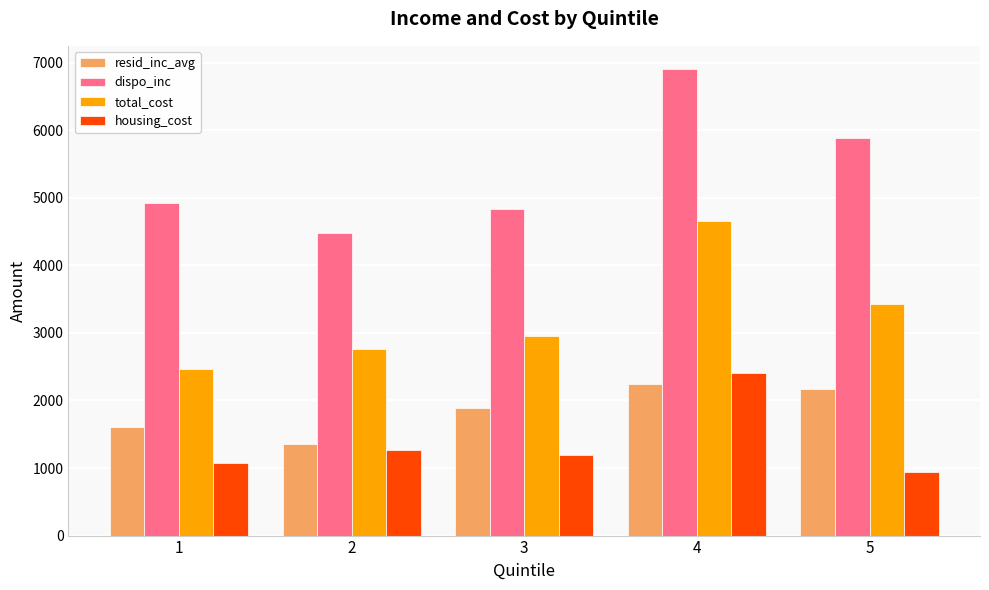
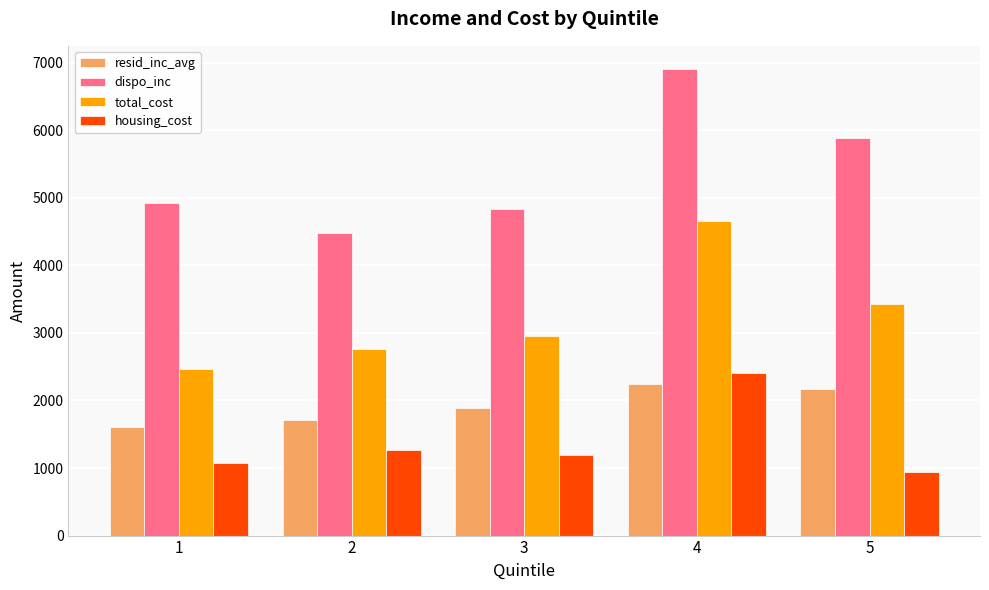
resid_inc_avg, 2: 1400 -> 1700
